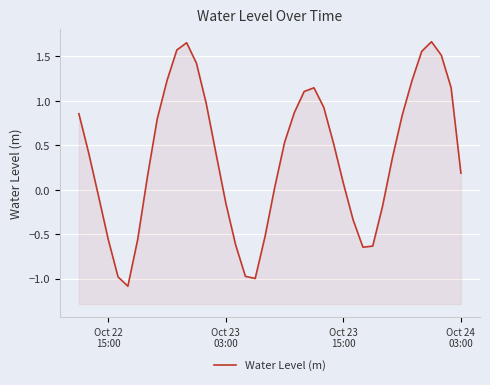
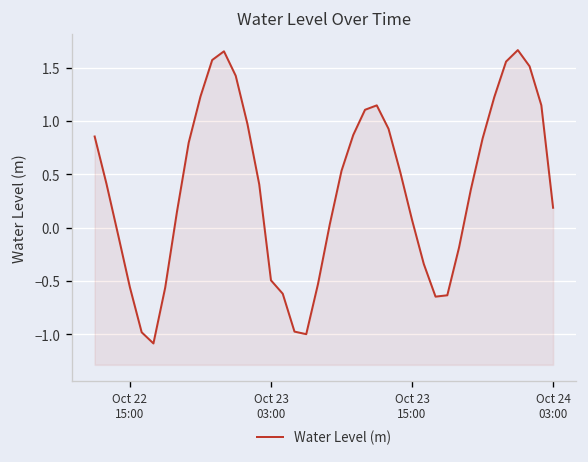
Oct 23 03:00: -0.1 -> -0.5
